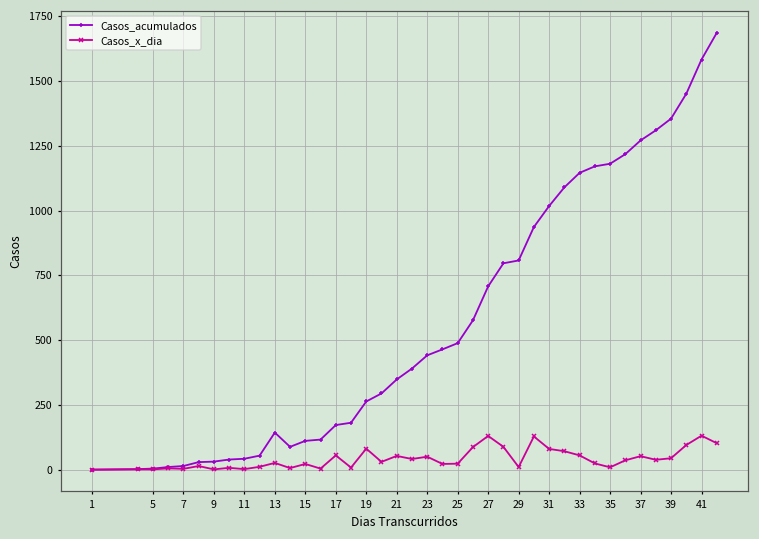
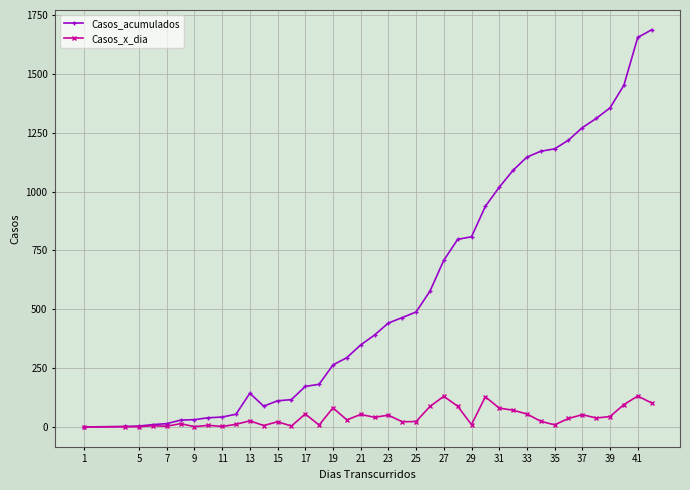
Casos_acumulados, 41: 1580 -> 1650
